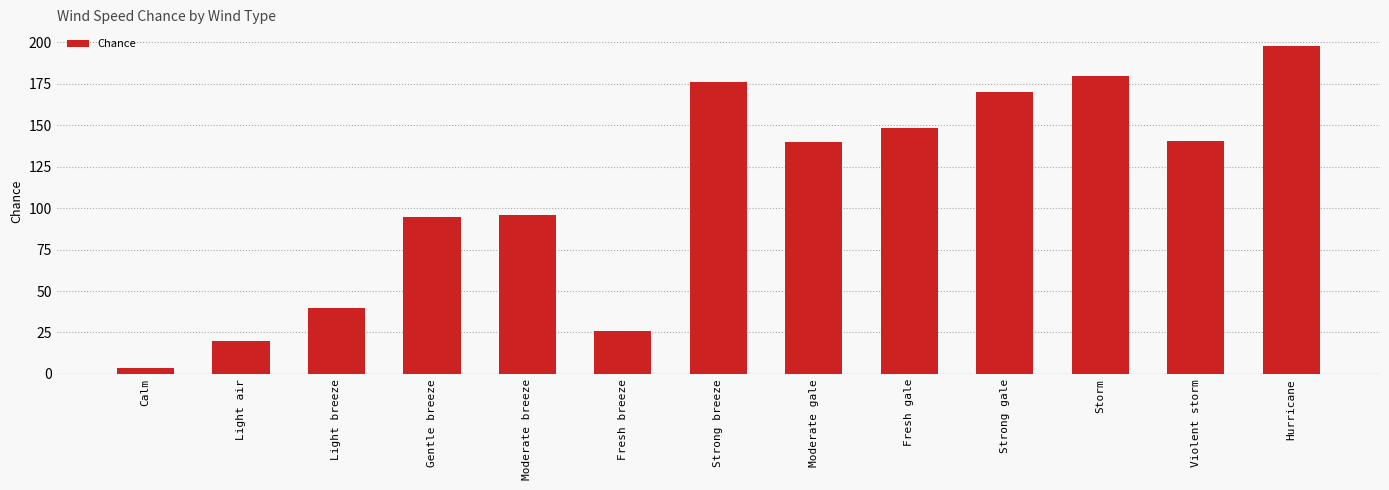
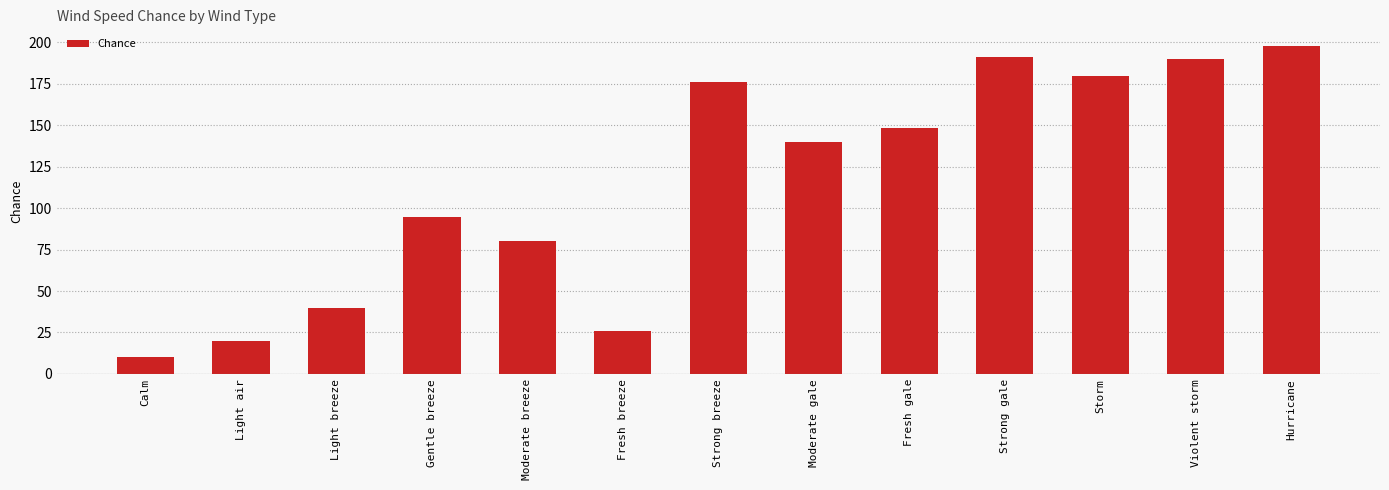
Calm: 3 -> 10
Moderate breeze: 96 -> 80
Strong gale: 170 -> 191
Violent storm: 141 -> 190
